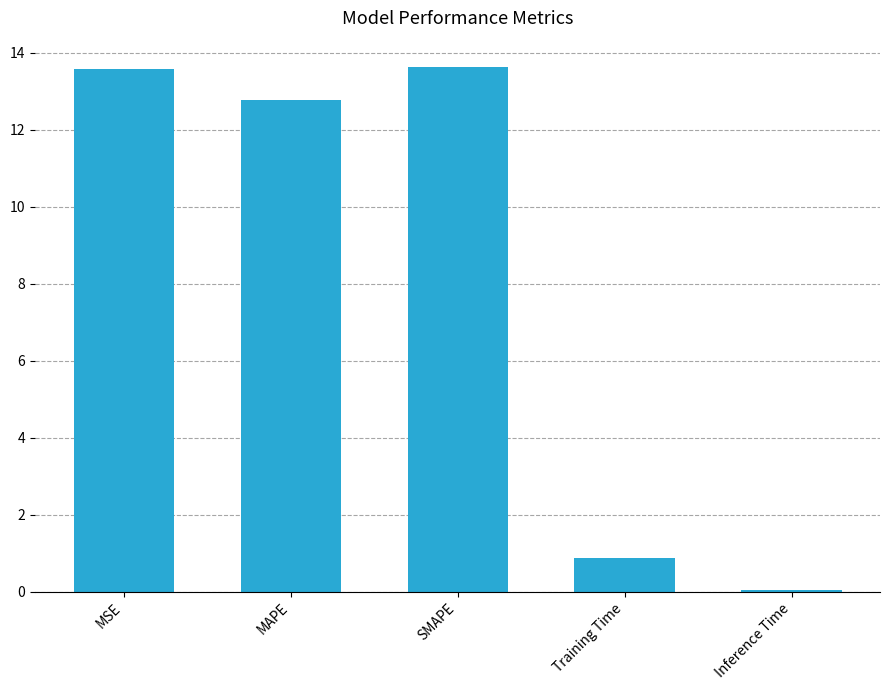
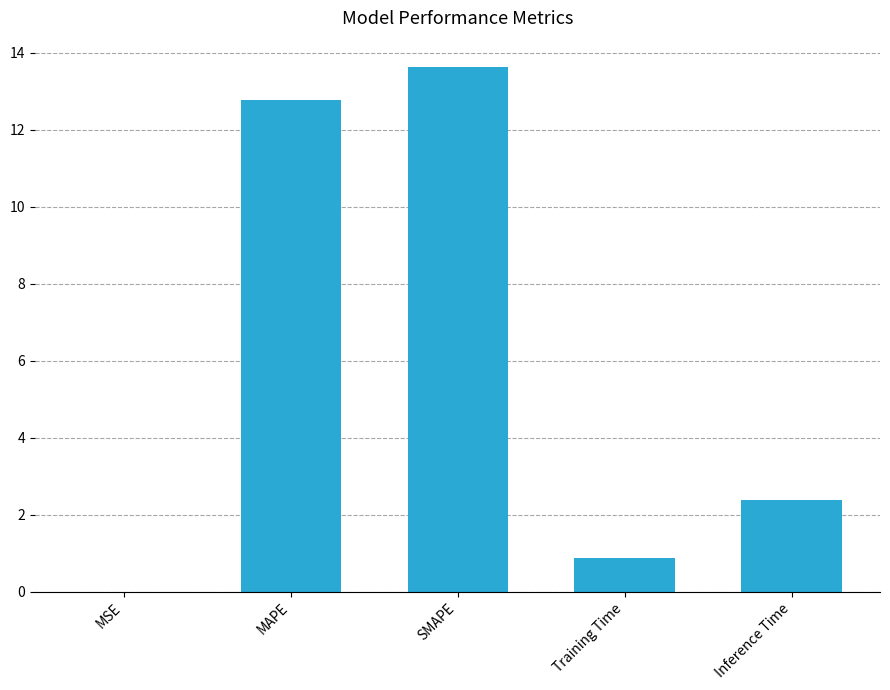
MSE: 13.6 -> 0.0
Inference Time: 0.0 -> 2.4
